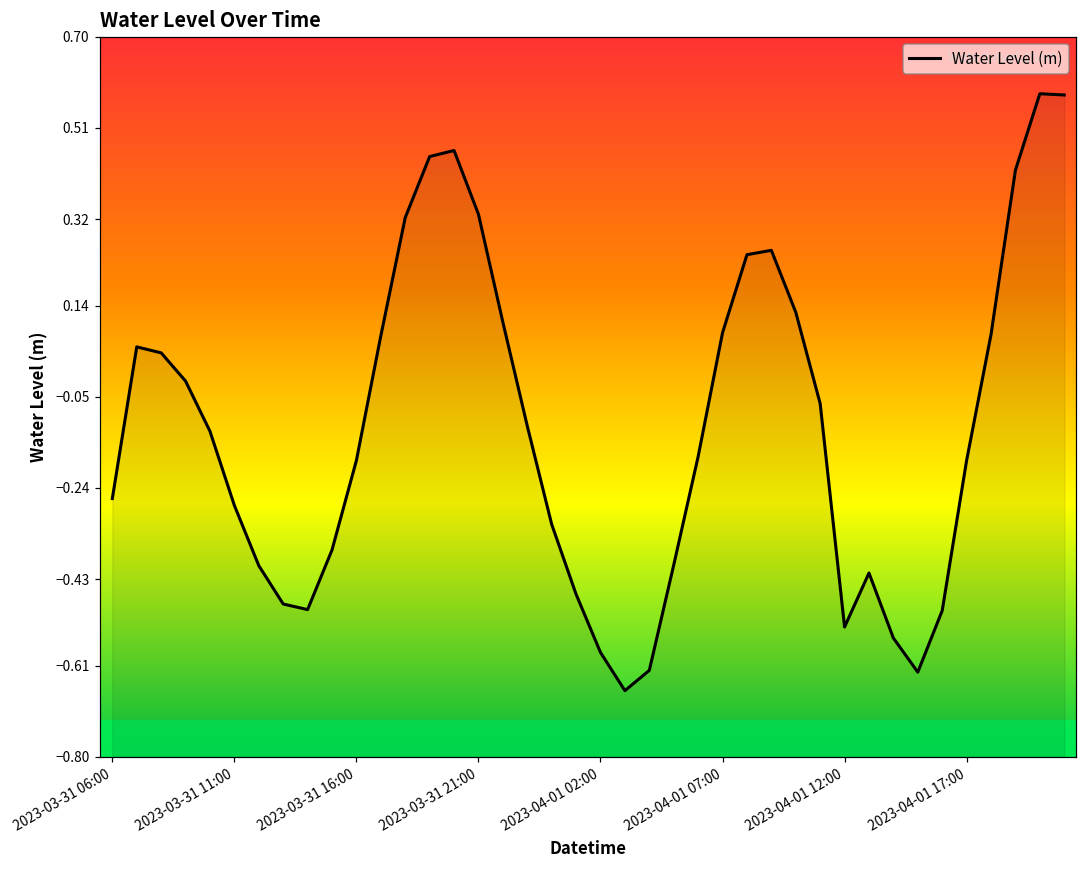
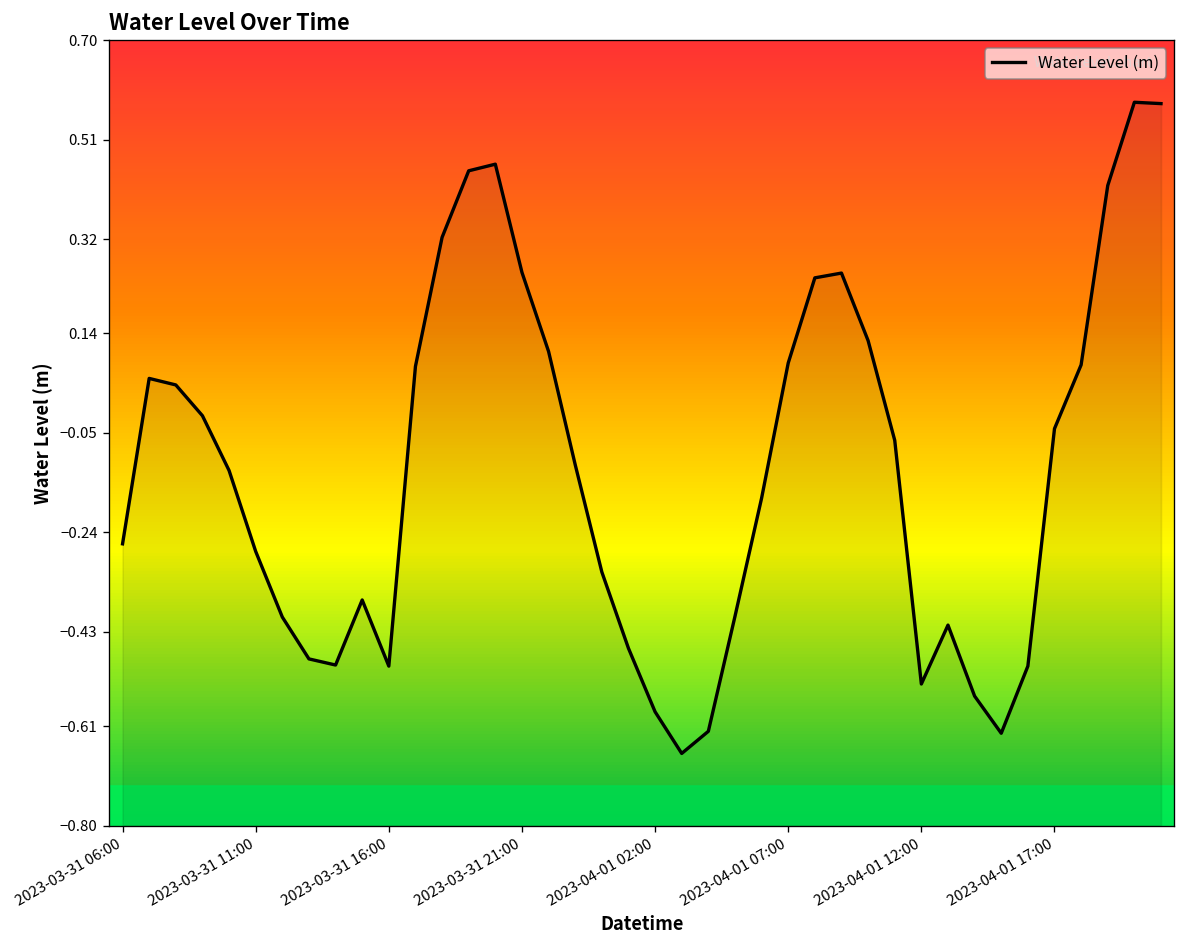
2023-03-31 16:00: -0.18 -> -0.50
2023-03-31 21:00: 0.33 -> 0.26
2023-04-01 17:00: -0.18 -> -0.04
